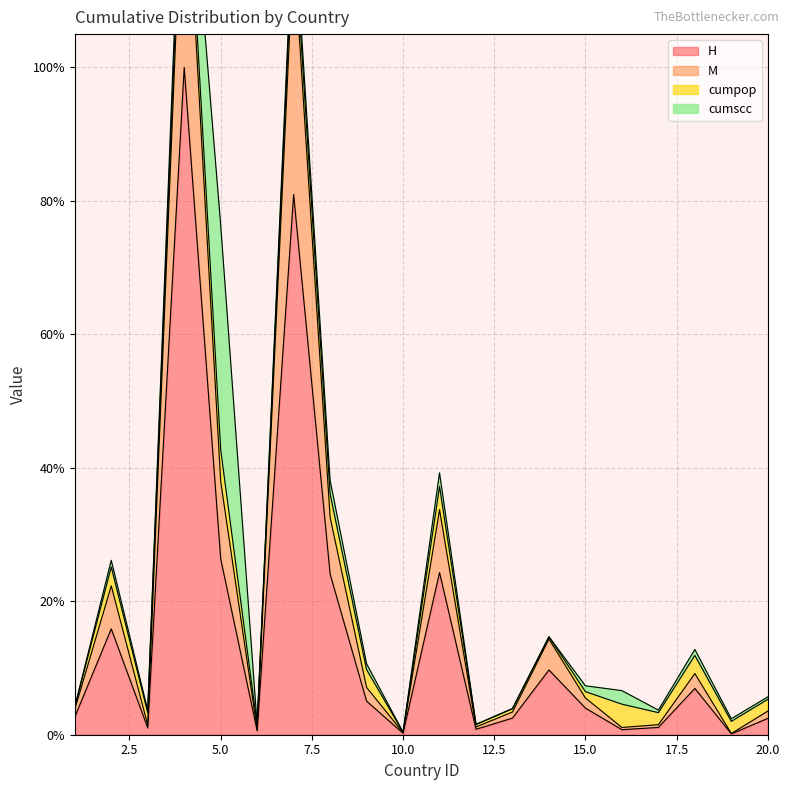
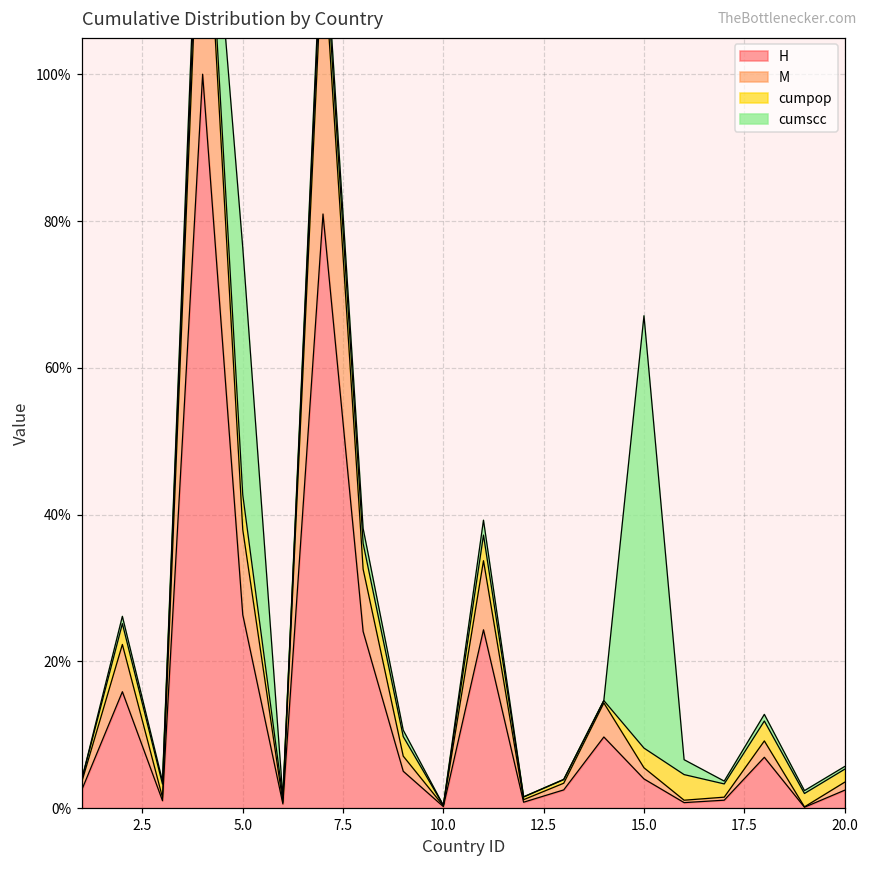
cumpop, 15.0: 1% -> 3%
cumscc, 15.0: 1% -> 59%
